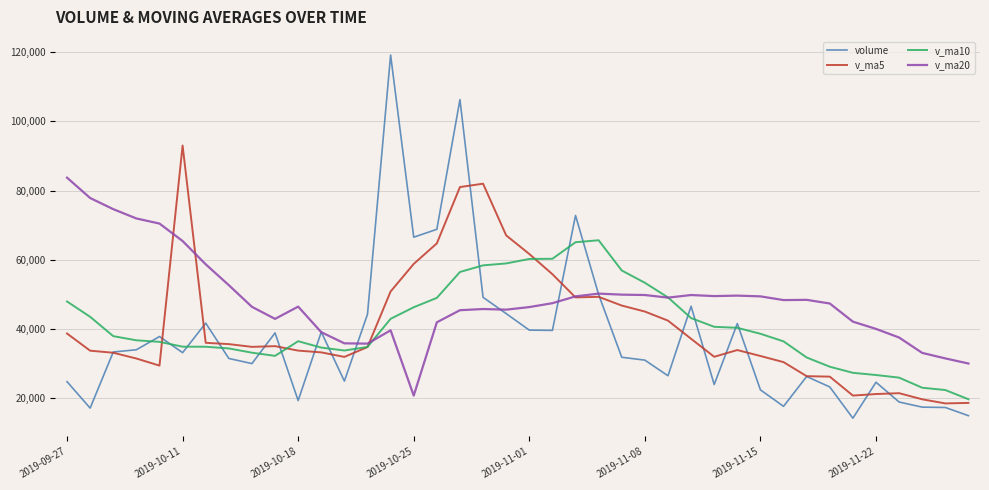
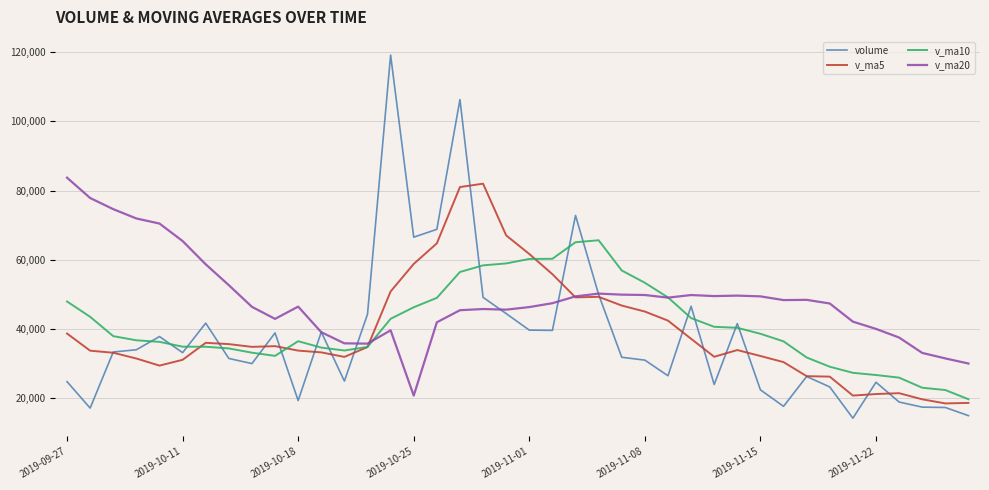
v_ma5, 2019-10-11: 93,000 -> 31,000
